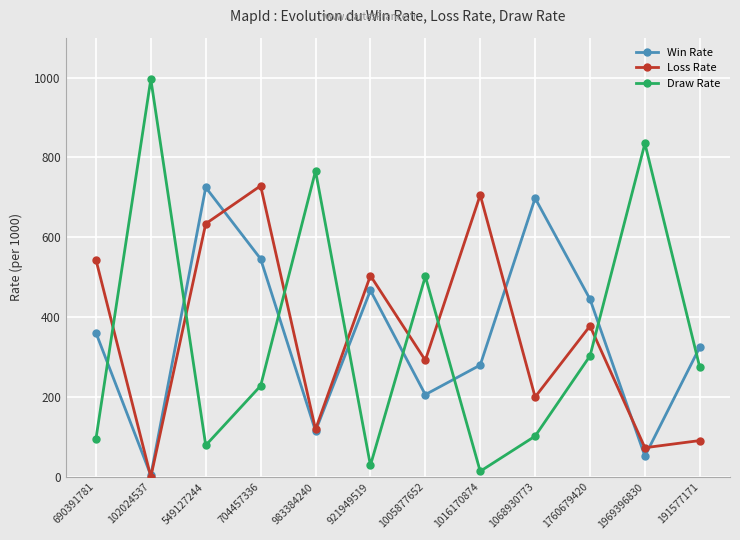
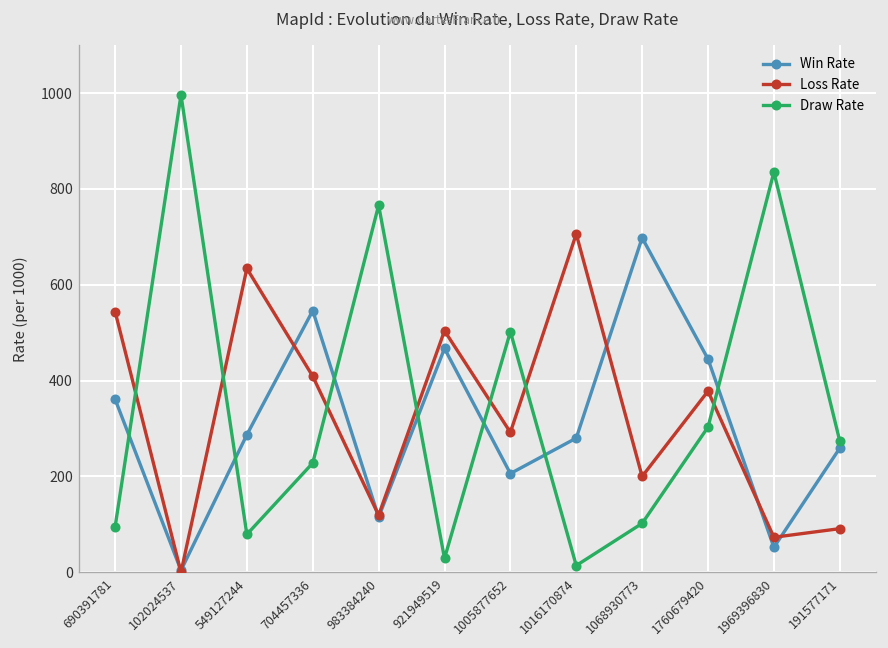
Win Rate, 549127244: 730 -> 290
Loss Rate, 704457336: 730 -> 410
Win Rate, 191577171: 330 -> 260
